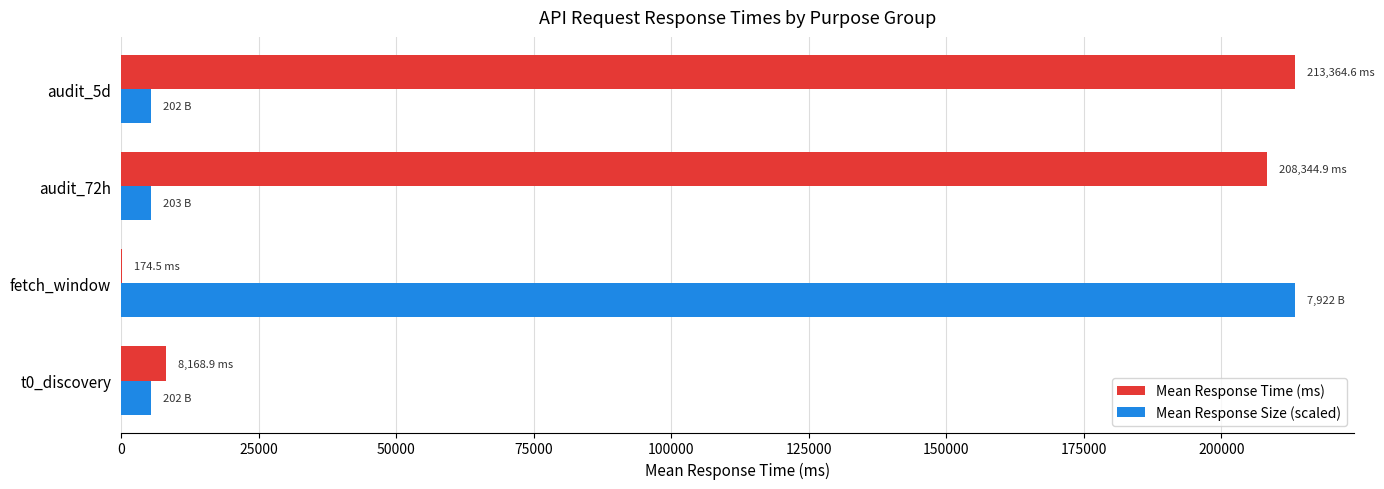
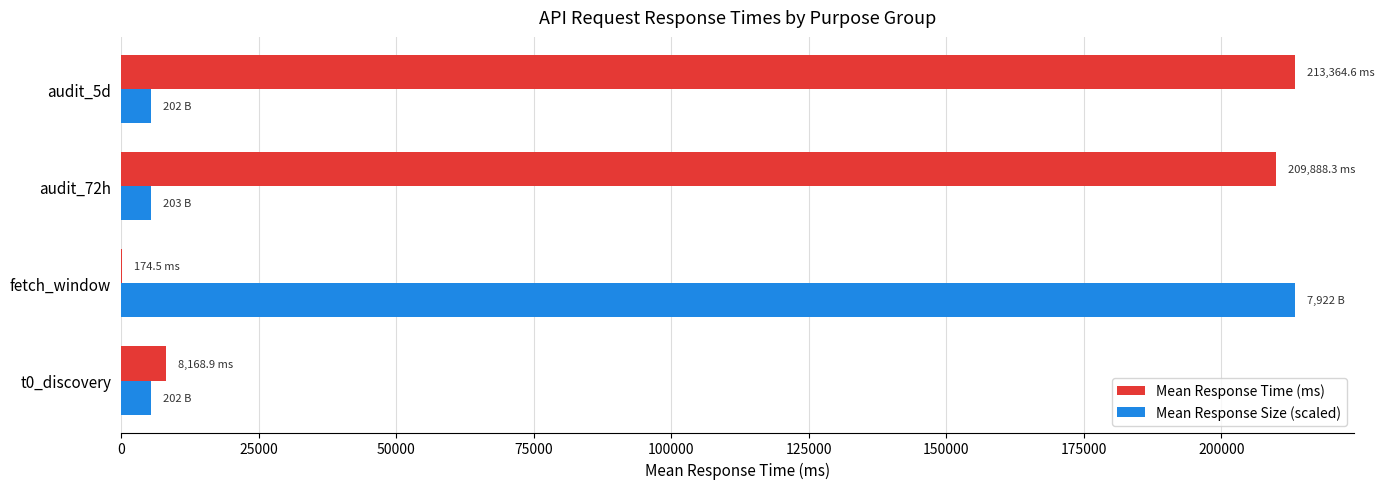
Mean Response Time (ms), audit_72h: 208,344.9 -> 209,888.3
